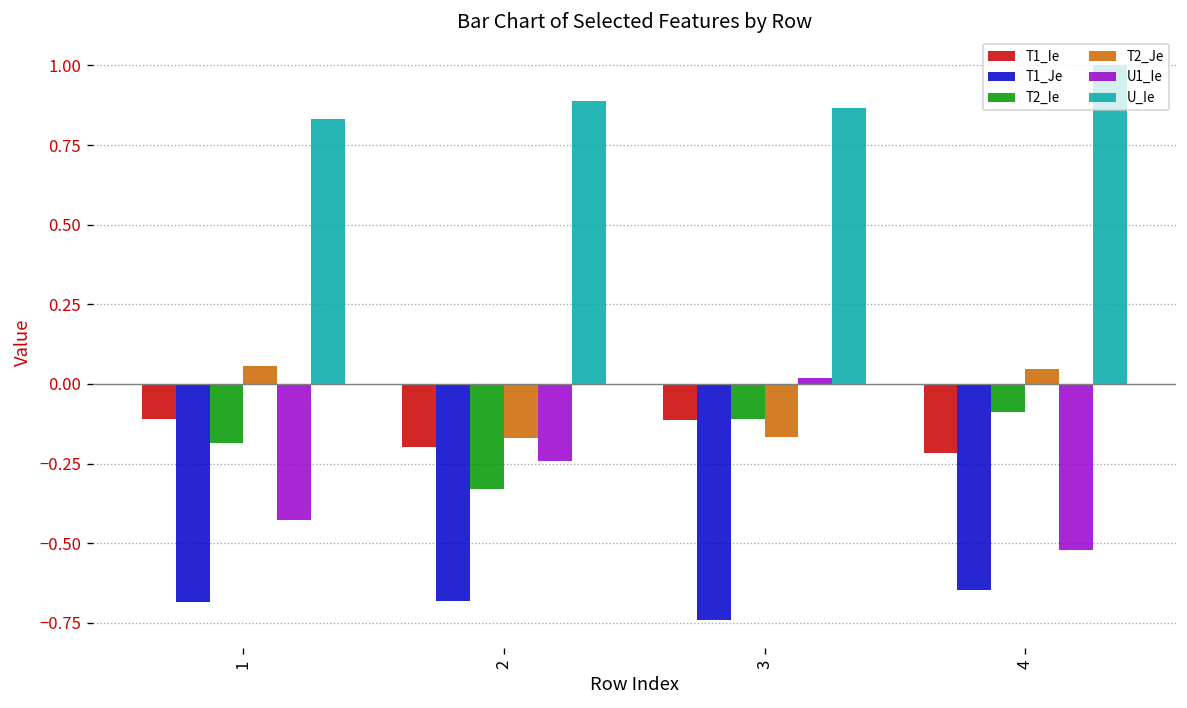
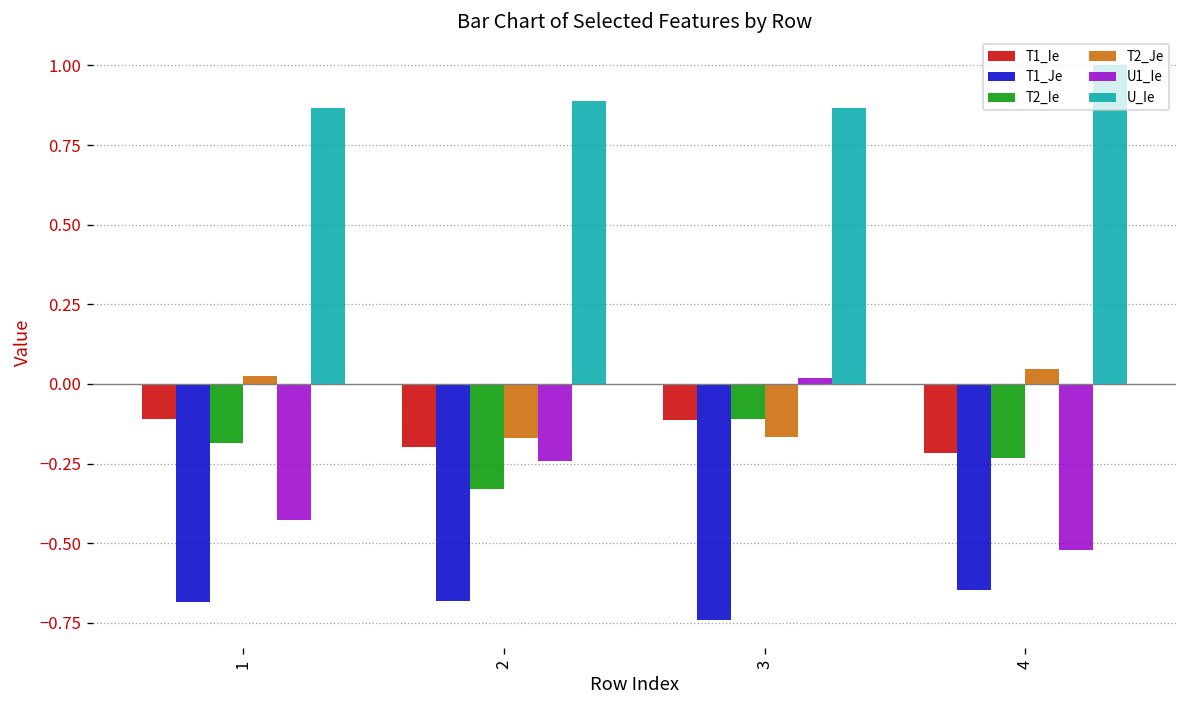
T2_Je, 1: 0.06 -> 0.02
U_Ie, 1: 0.83 -> 0.87
T2_Ie, 4: -0.09 -> -0.23
